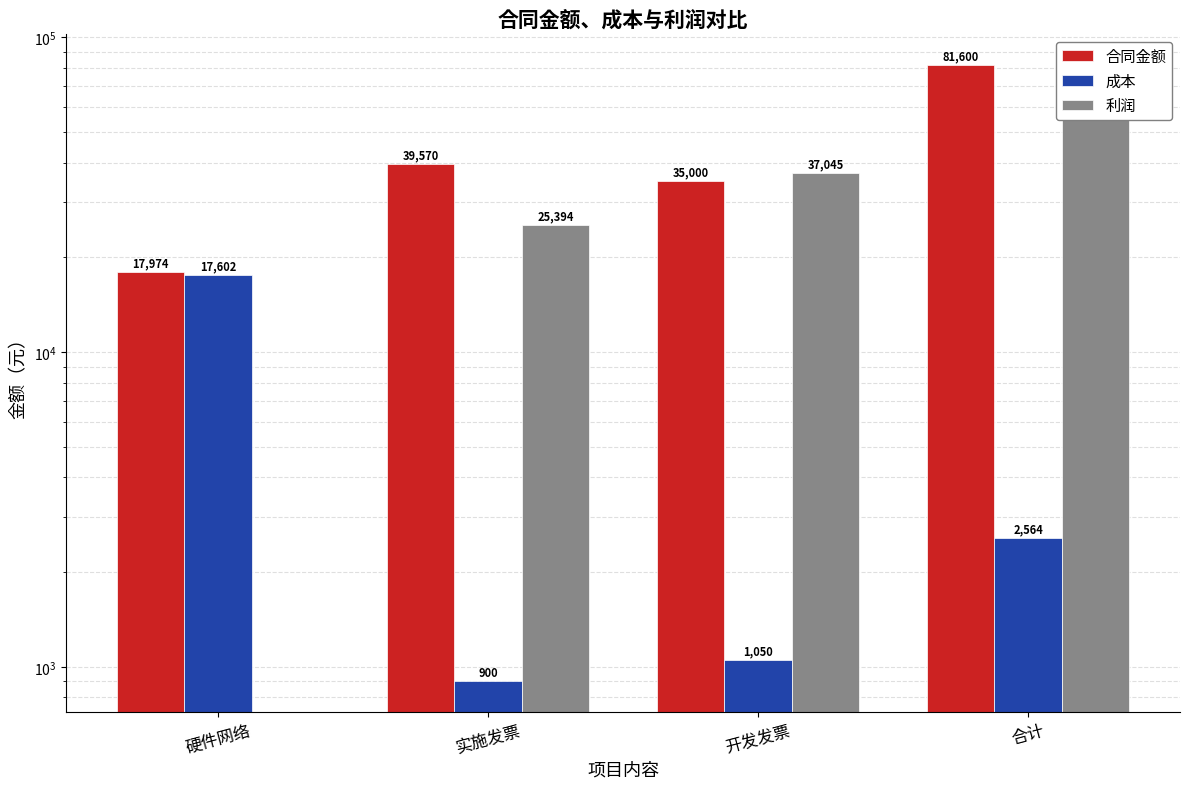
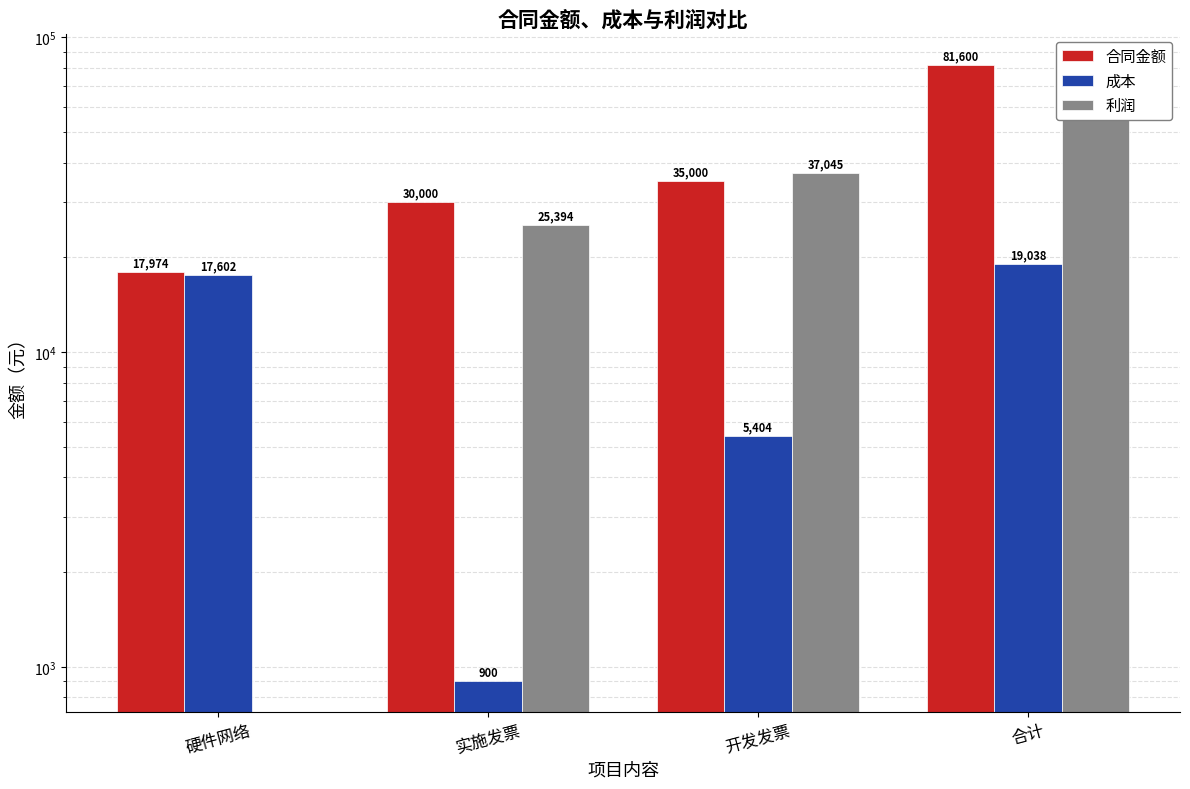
合同金额, 实施发票: 39,570 -> 30,000
成本, 开发发票: 1,050 -> 5,404
成本, 合计: 2,564 -> 19,038
